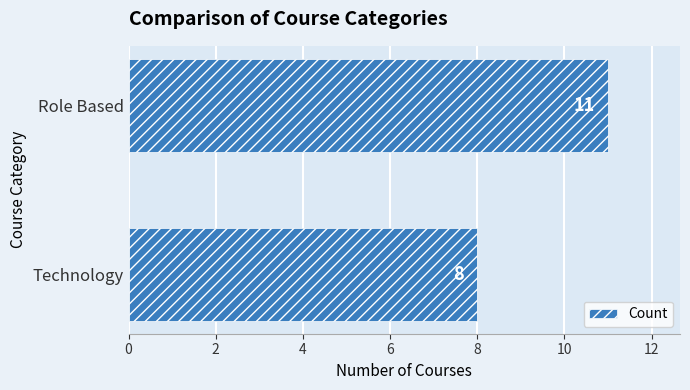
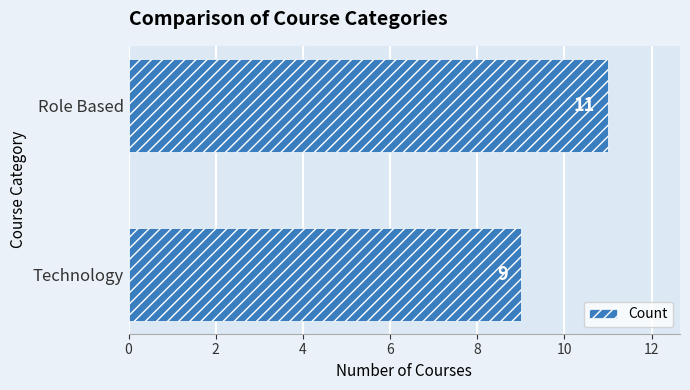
Technology: 8 -> 9
